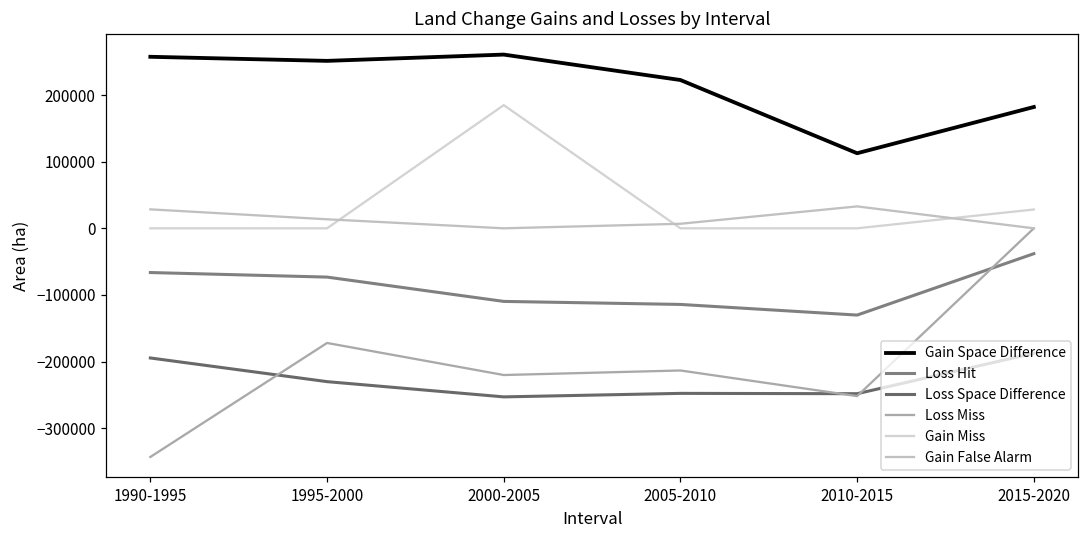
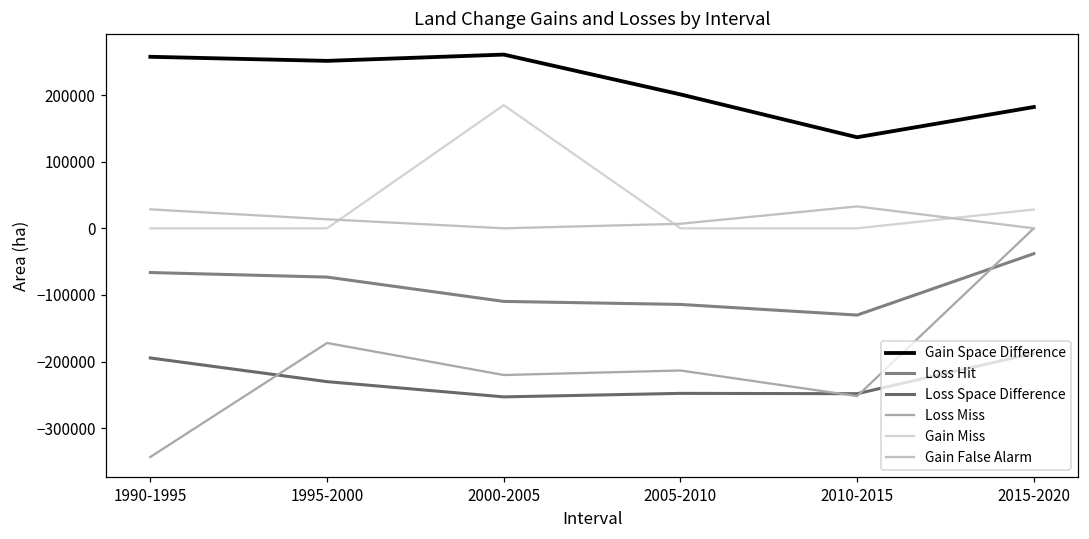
Gain Space Difference, 2005-2010: 220000 -> 200000
Gain Space Difference, 2010-2015: 110000 -> 140000
